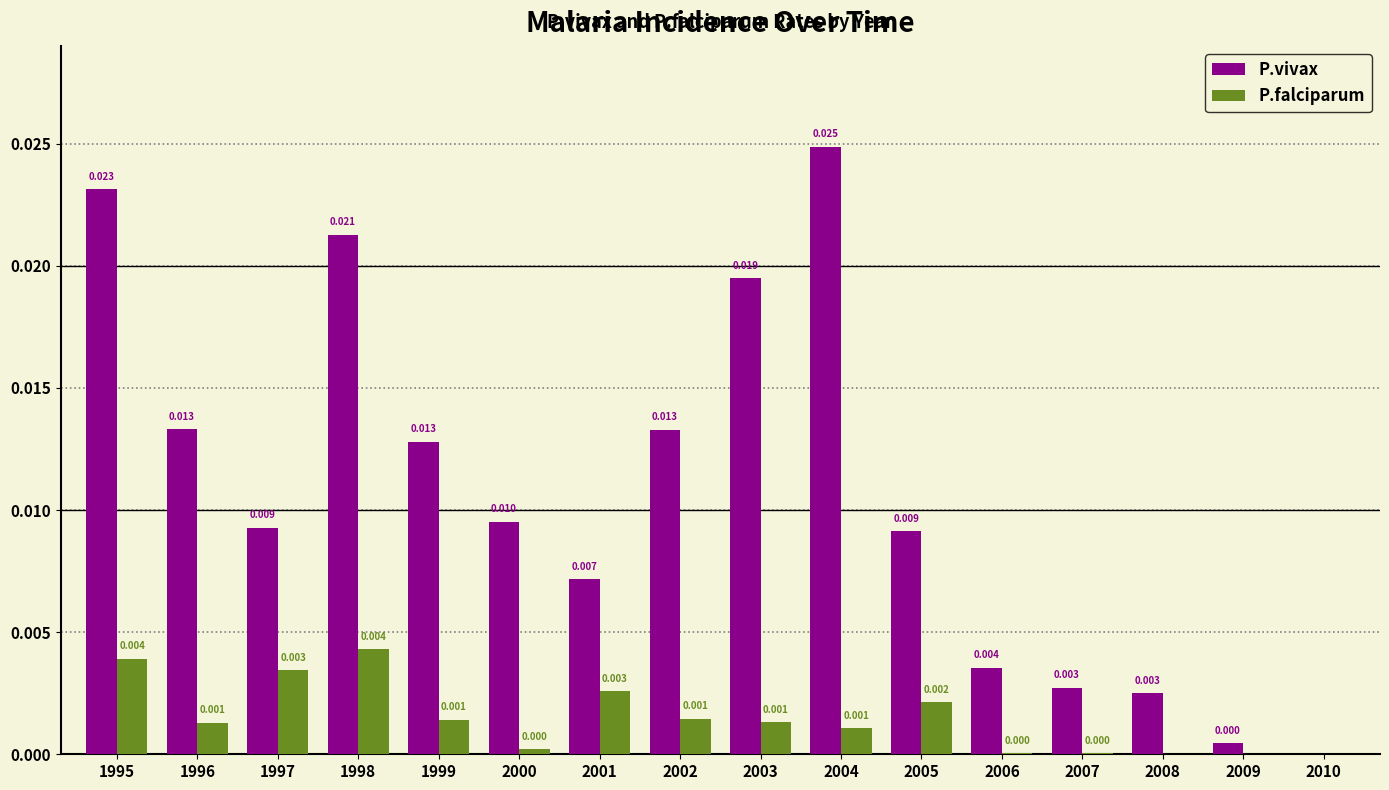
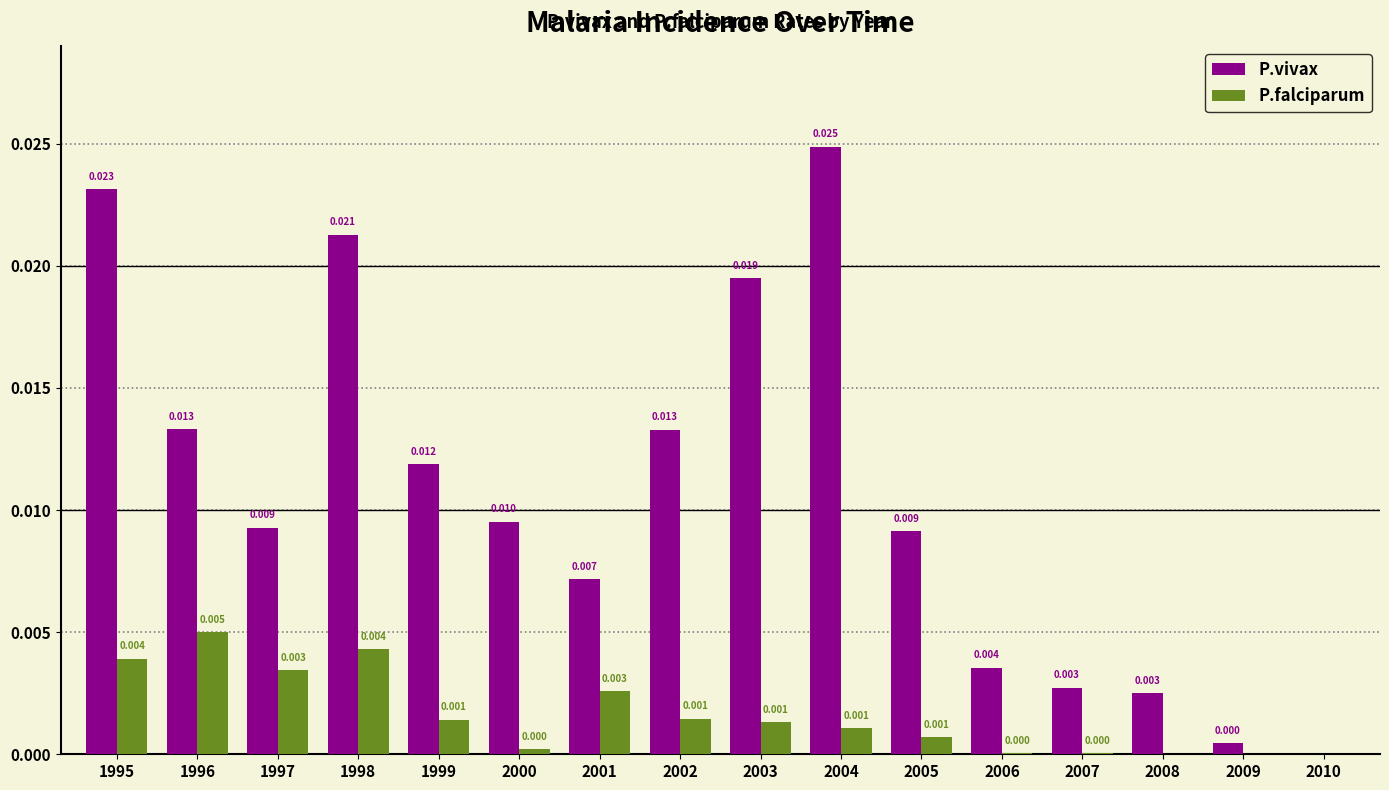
P.falciparum, 1996: 0.001 -> 0.005
P.vivax, 1999: 0.013 -> 0.012
P.falciparum, 2005: 0.002 -> 0.001
